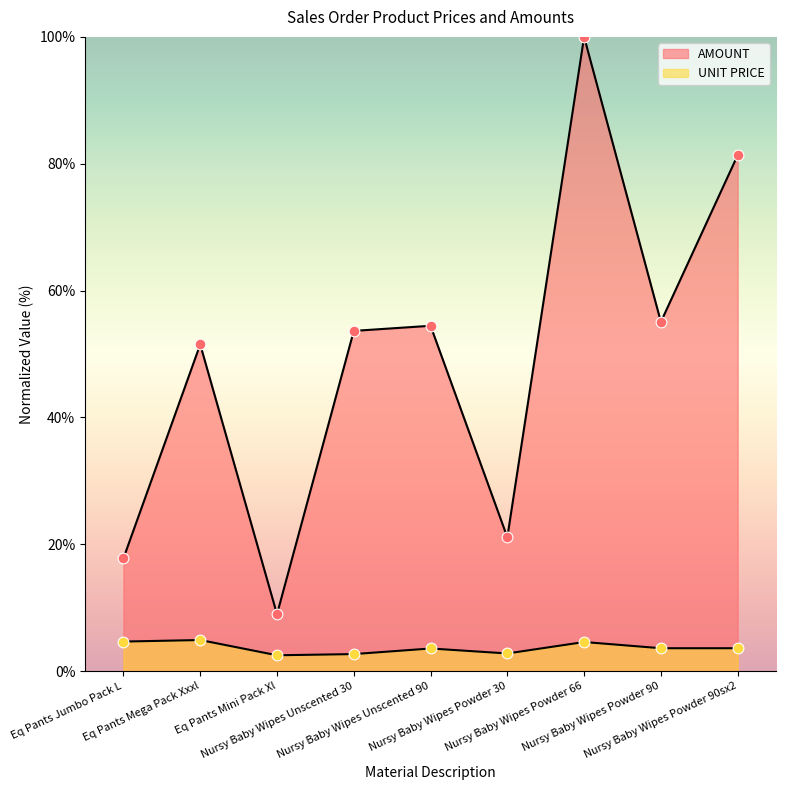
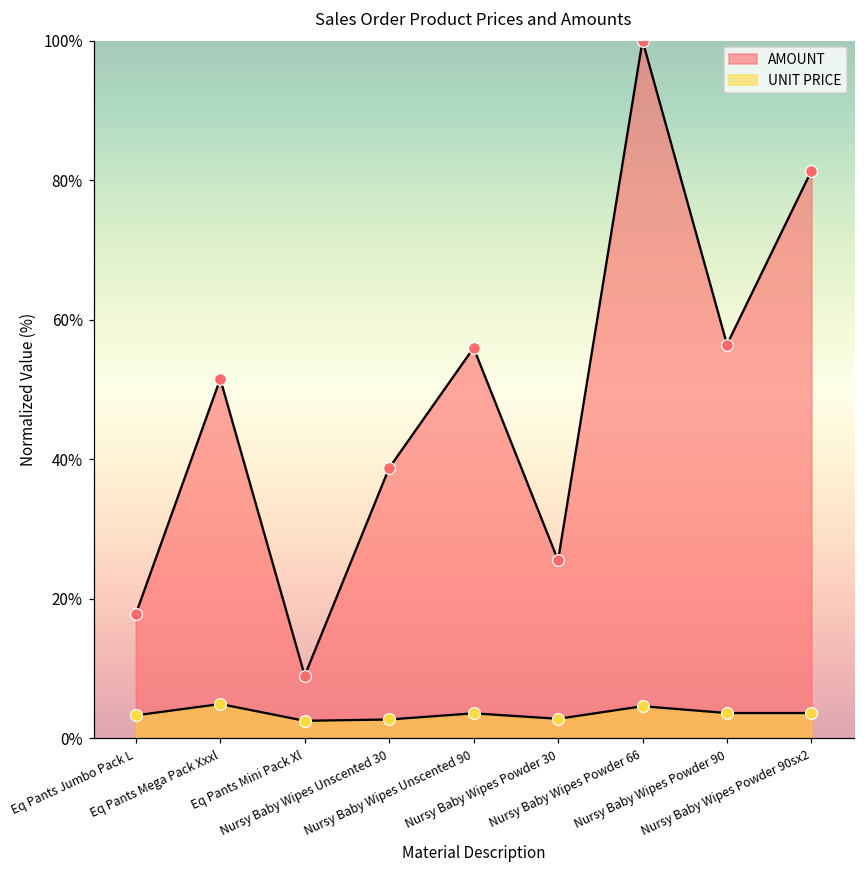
UNIT PRICE, Eq Pants Jumbo Pack L: 5% -> 3%
AMOUNT, Nursy Baby Wipes Unscented 30: 54% -> 39%
AMOUNT, Nursy Baby Wipes Unscented 90: 54% -> 56%
AMOUNT, Nursy Baby Wipes Powder 30: 21% -> 26%
AMOUNT, Nursy Baby Wipes Powder 90: 55% -> 56%
